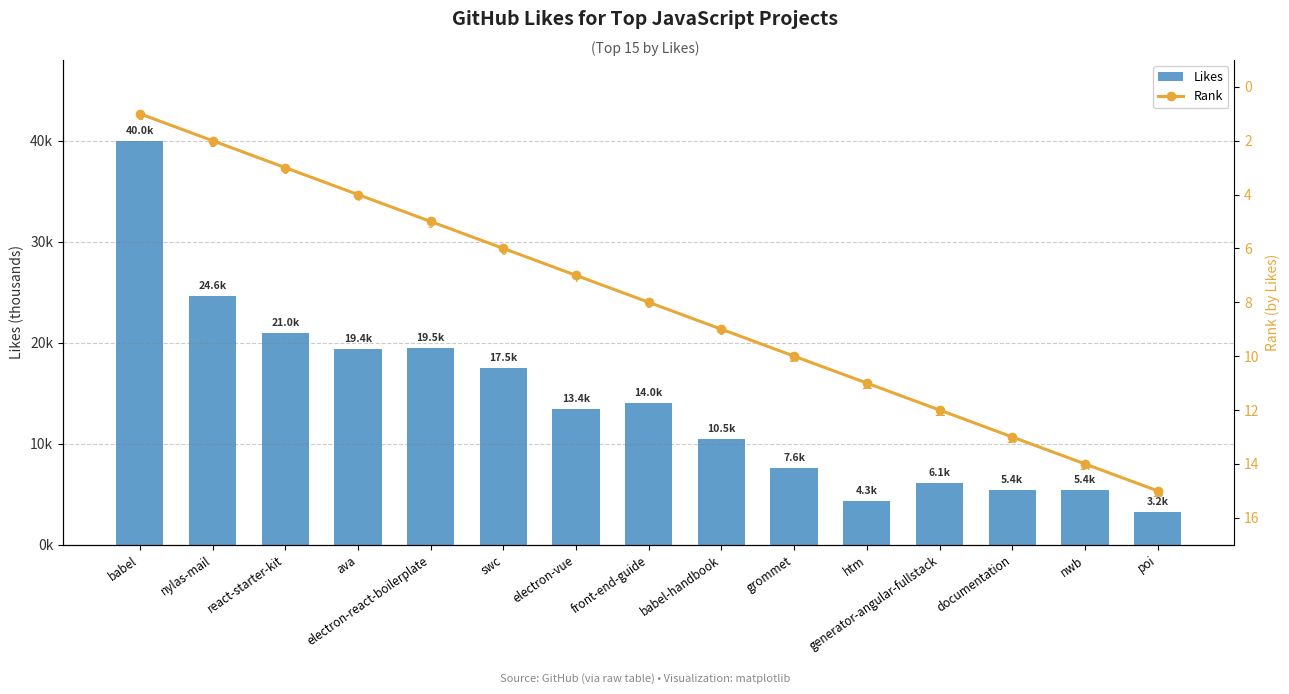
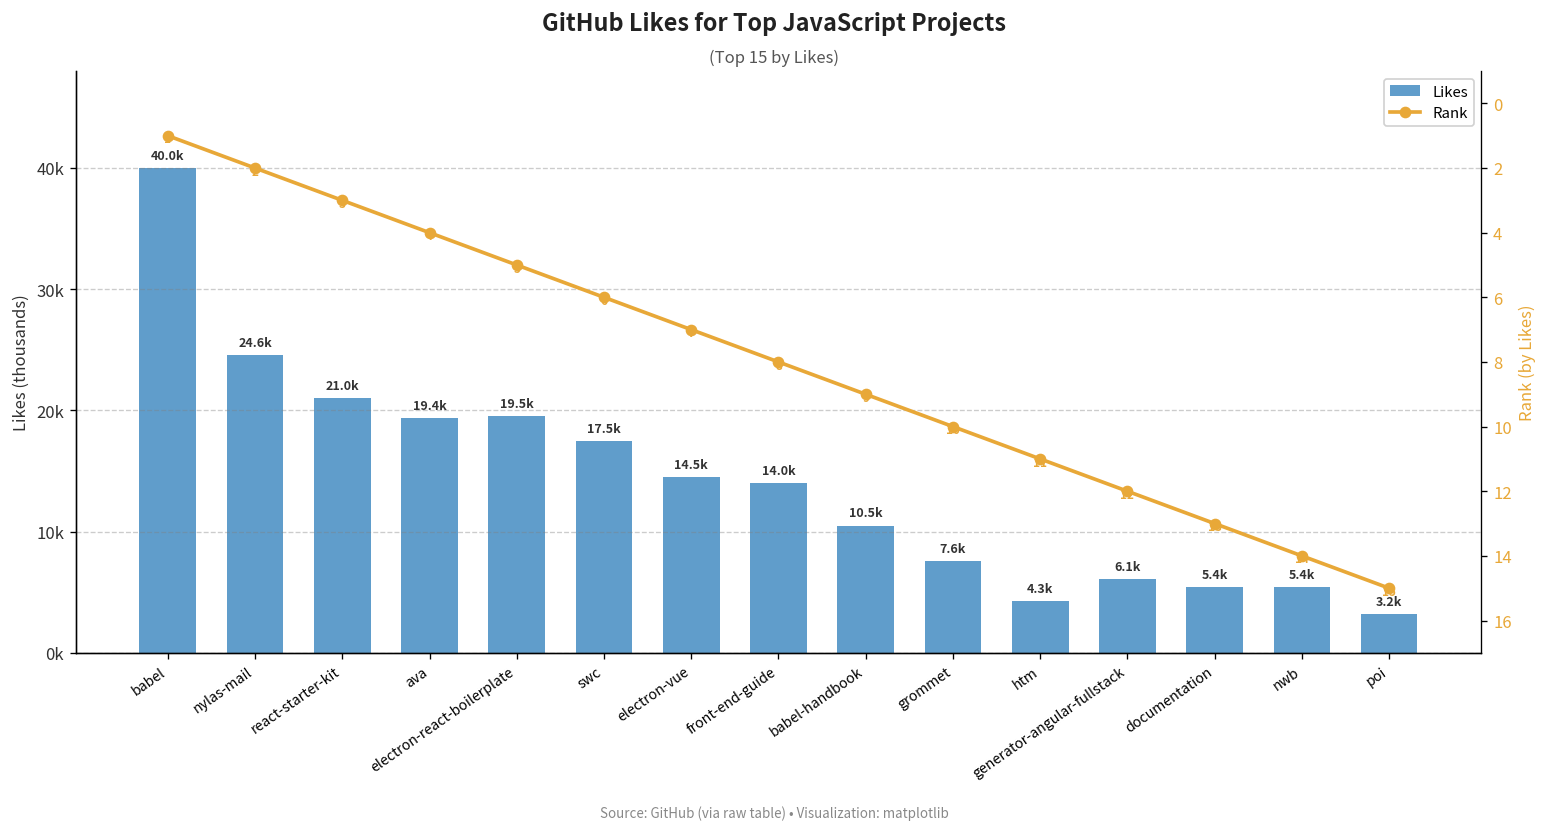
Likes, electron-vue: 13.4k -> 14.5k
